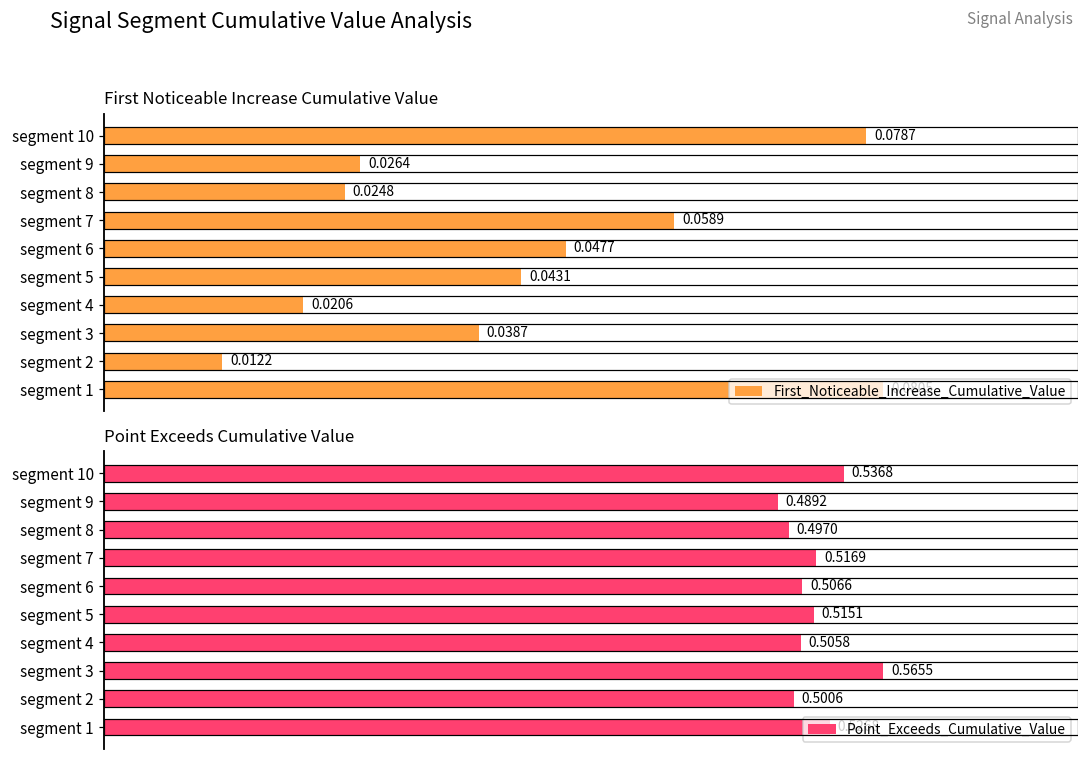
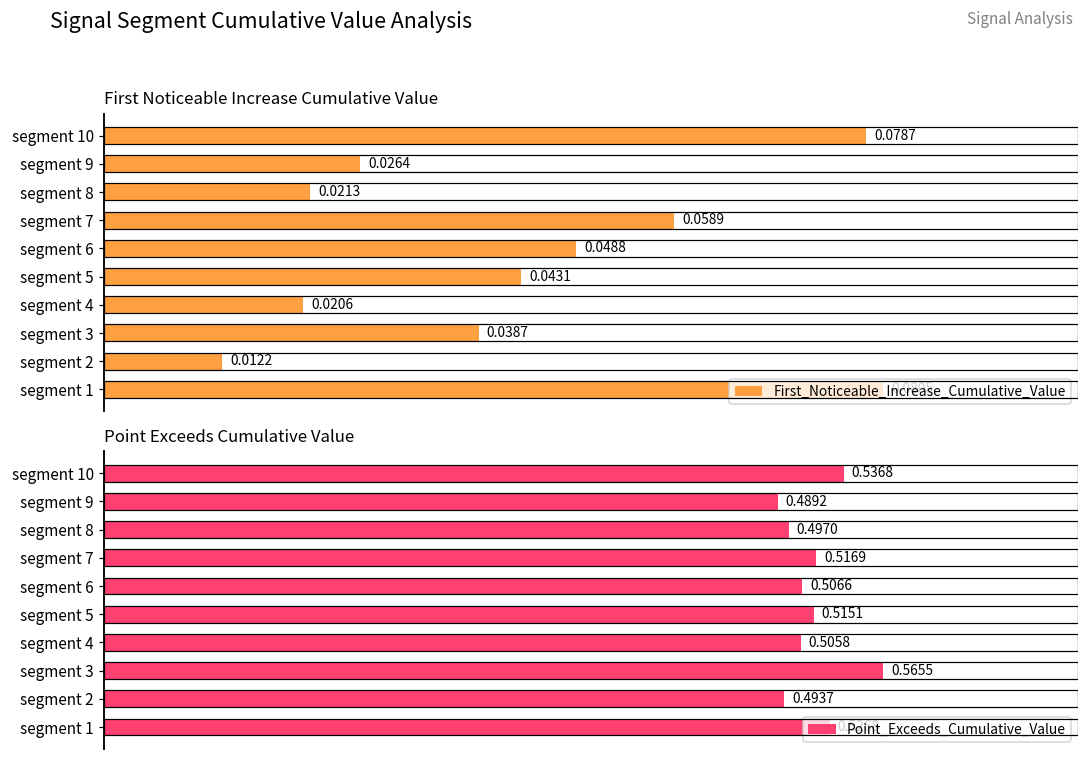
First Noticeable Increase Cumulative Value, segment 8: 0.0248 -> 0.0213
First Noticeable Increase Cumulative Value, segment 6: 0.0477 -> 0.0488
Point Exceeds Cumulative Value, segment 2: 0.5006 -> 0.4937
